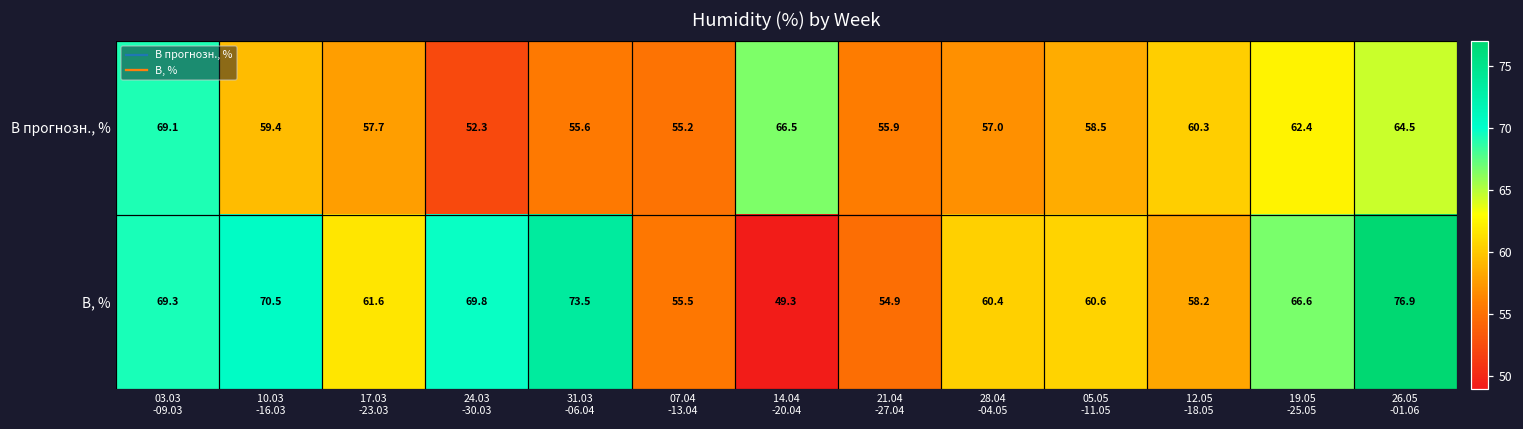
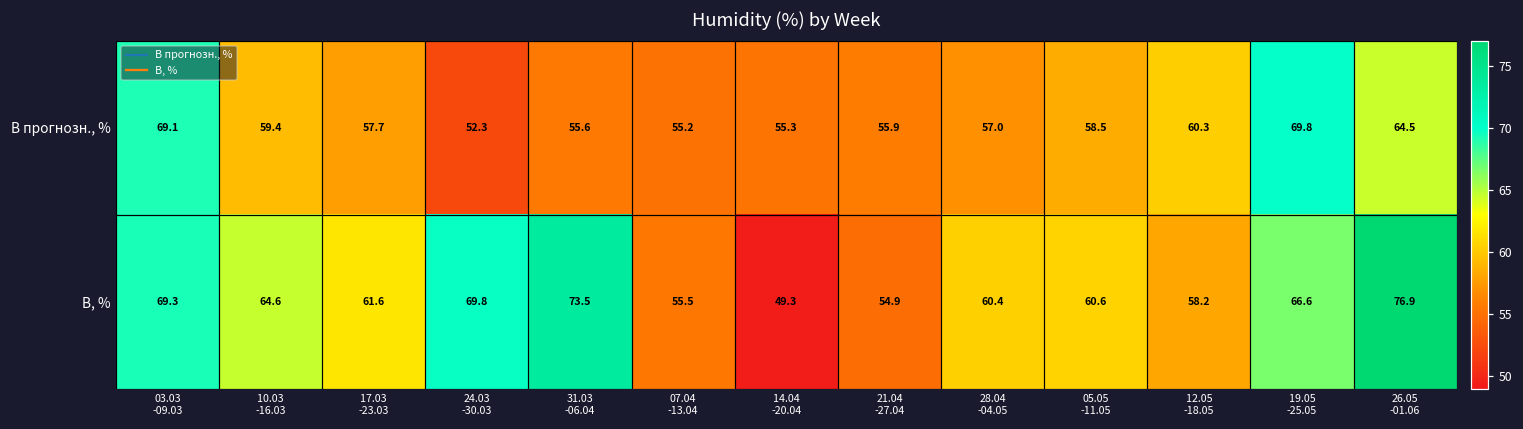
В прогнозн., %, 14.04 -20.04: 66.5 -> 55.3
В прогнозн., %, 19.05 -25.05: 62.4 -> 69.8
В, %, 10.03 -16.03: 70.5 -> 64.6
